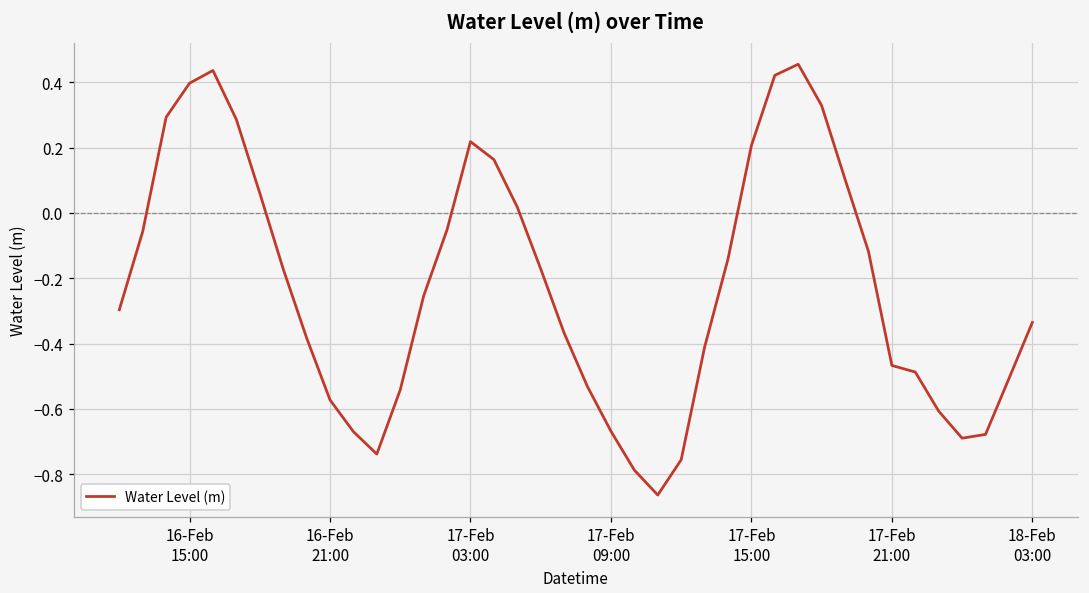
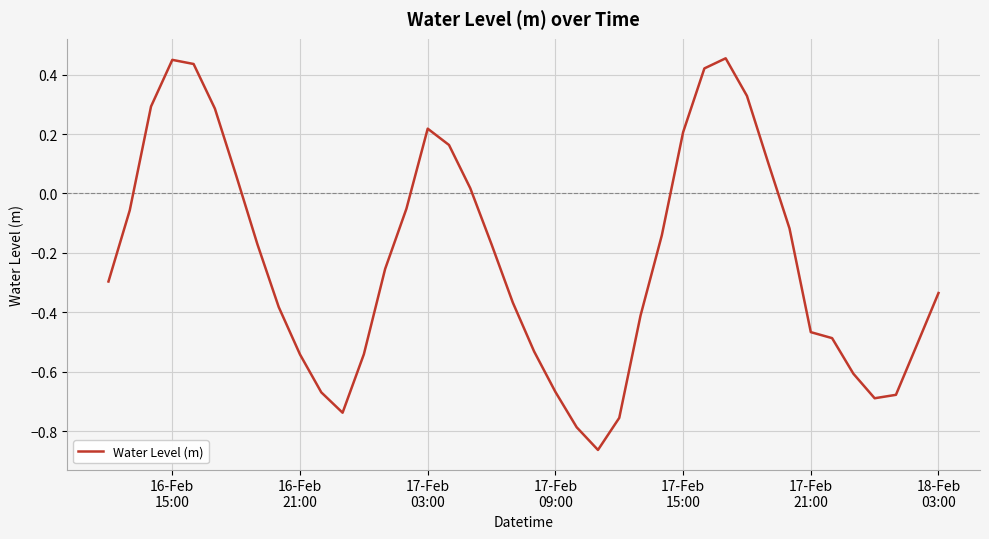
16-Feb 15:00: 0.40 -> 0.45
16-Feb 21:00: -0.57 -> -0.54
